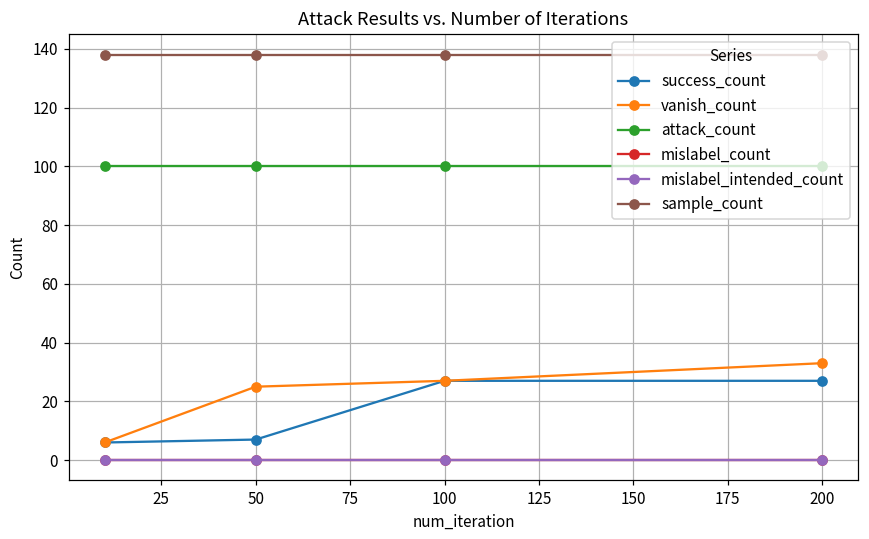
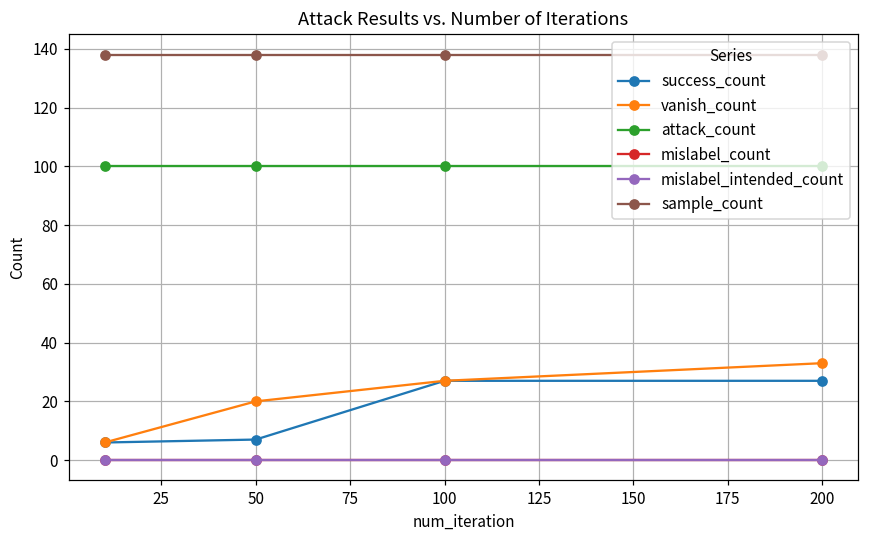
vanish_count, 50: 25 -> 20
